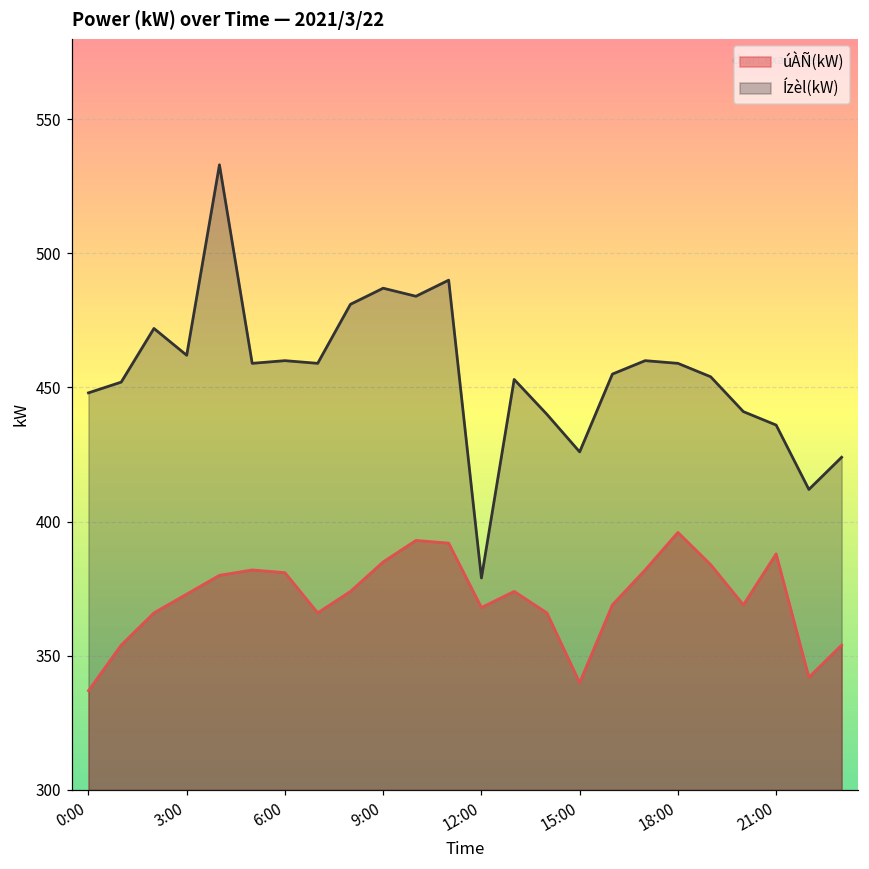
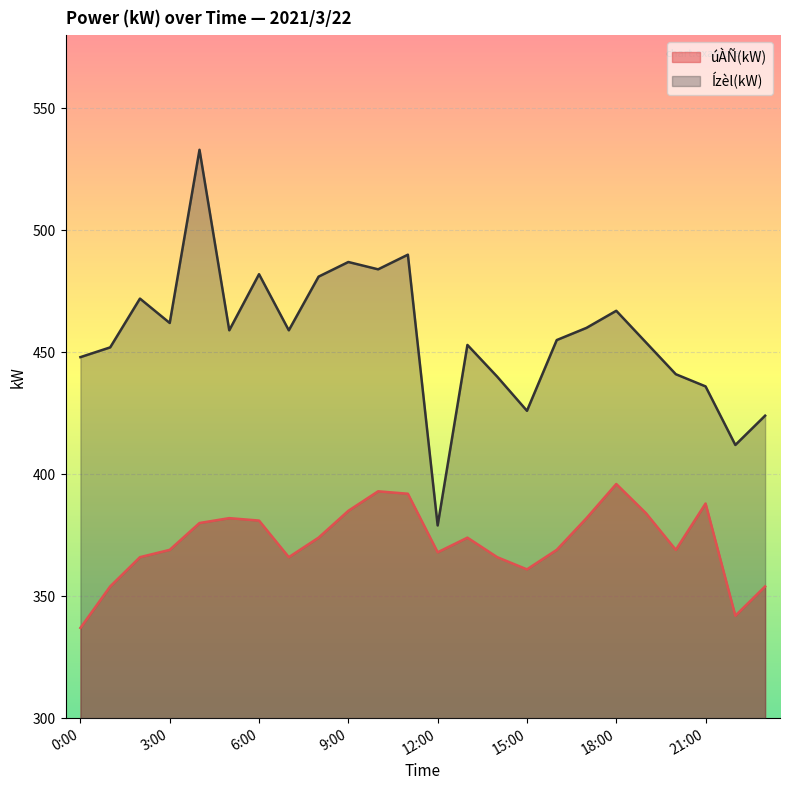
úÀÑ(kW), 3:00: 373 -> 369
Ízèl(kW), 6:00: 460 -> 482
úÀÑ(kW), 15:00: 340 -> 361
Ízèl(kW), 18:00: 459 -> 467
